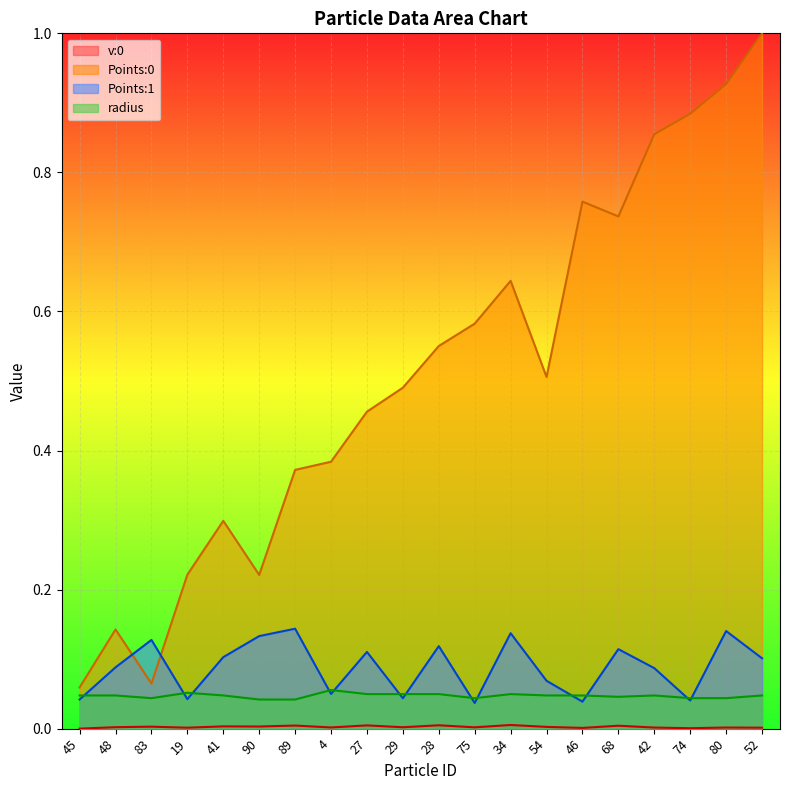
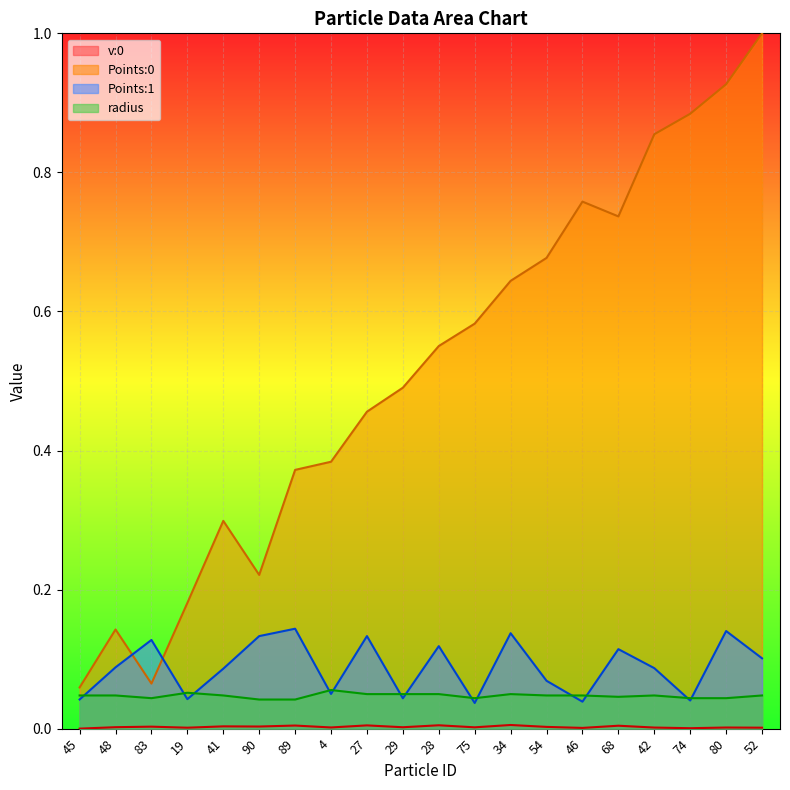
Points:0, 19: 0.22 -> 0.18
Points:1, 41: 0.10 -> 0.09
Points:1, 27: 0.11 -> 0.13
Points:0, 54: 0.51 -> 0.68
